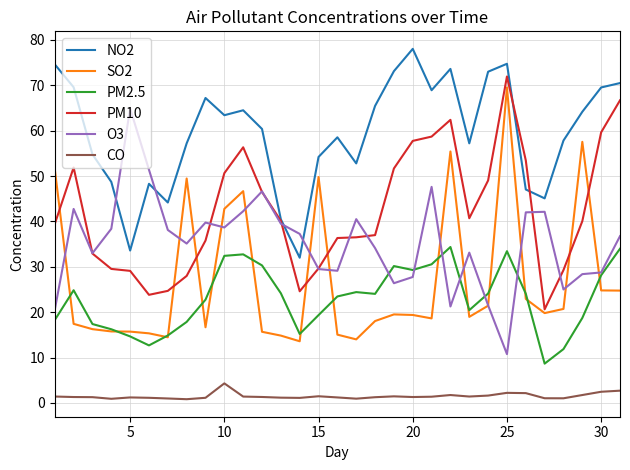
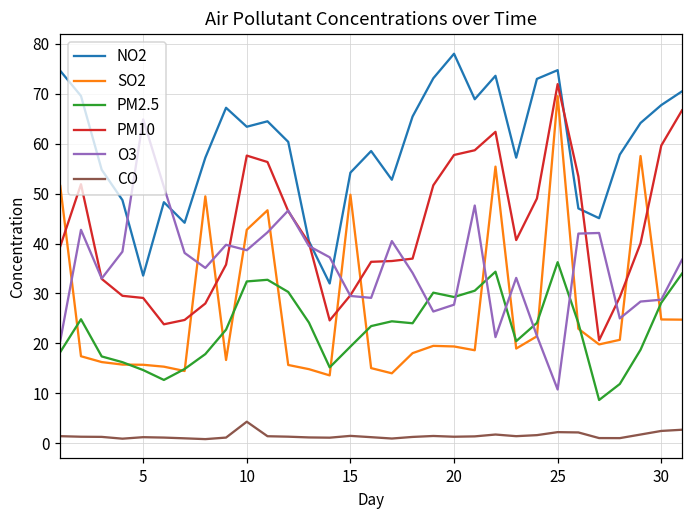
PM10, 10: 51 -> 58
PM2.5, 25: 33 -> 36
NO2, 30: 70 -> 68
